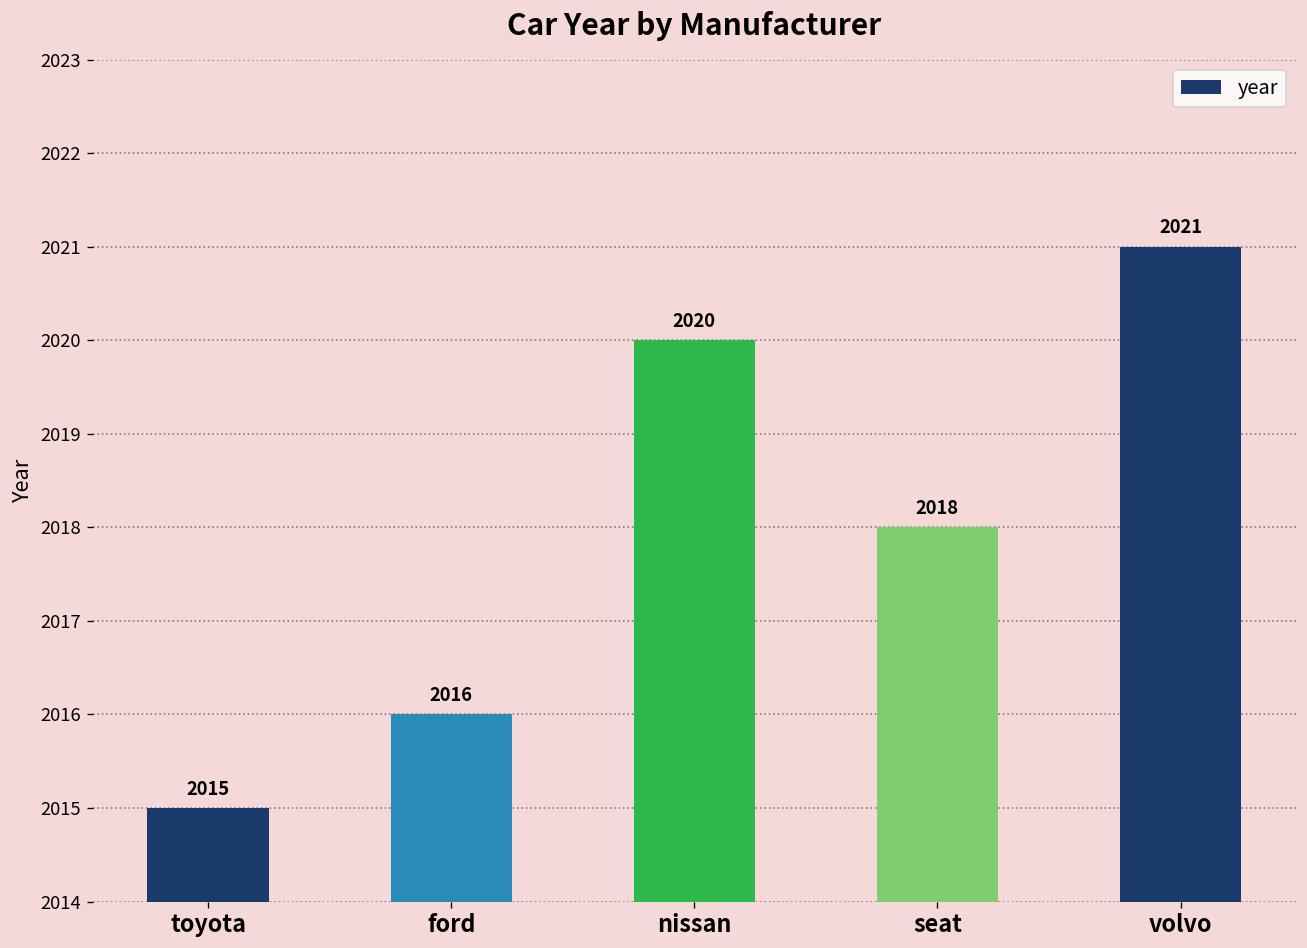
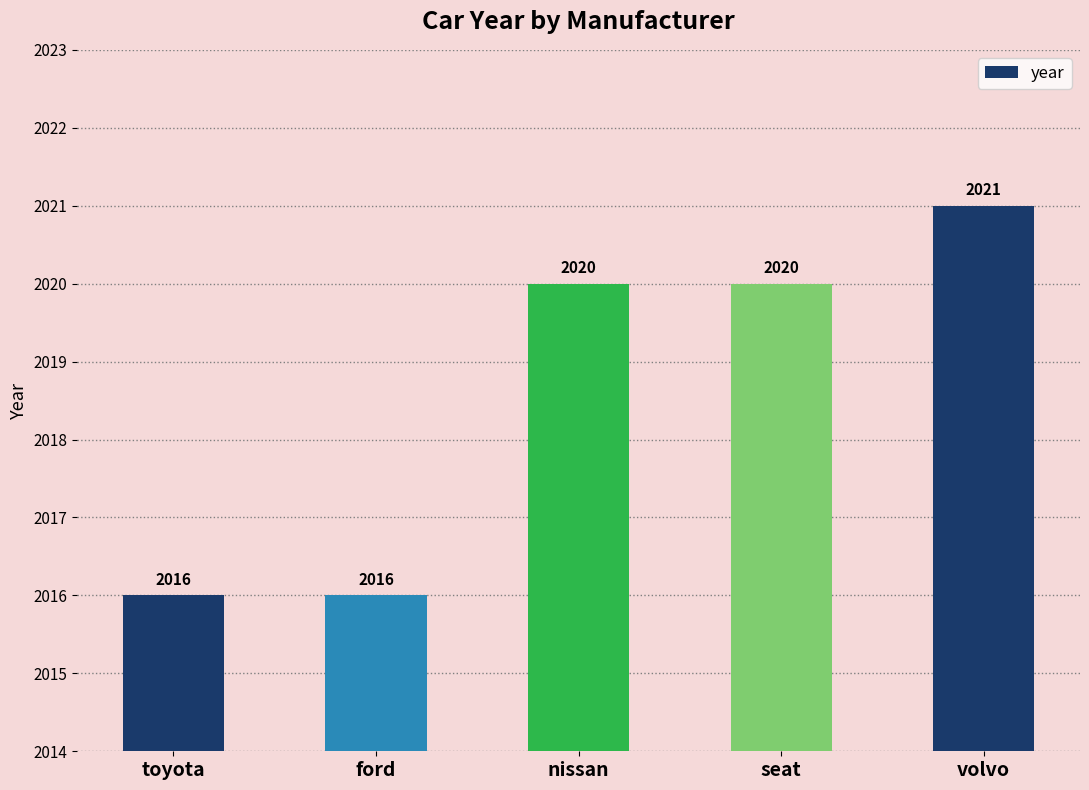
toyota: 2015 -> 2016
seat: 2018 -> 2020
